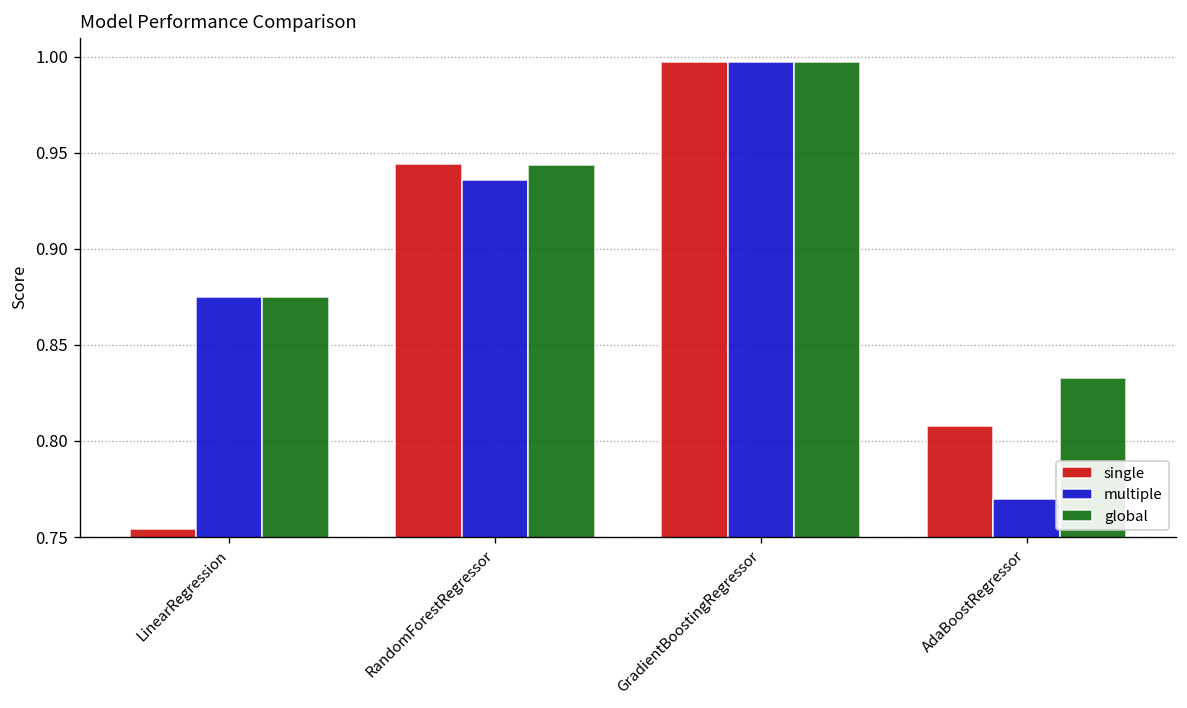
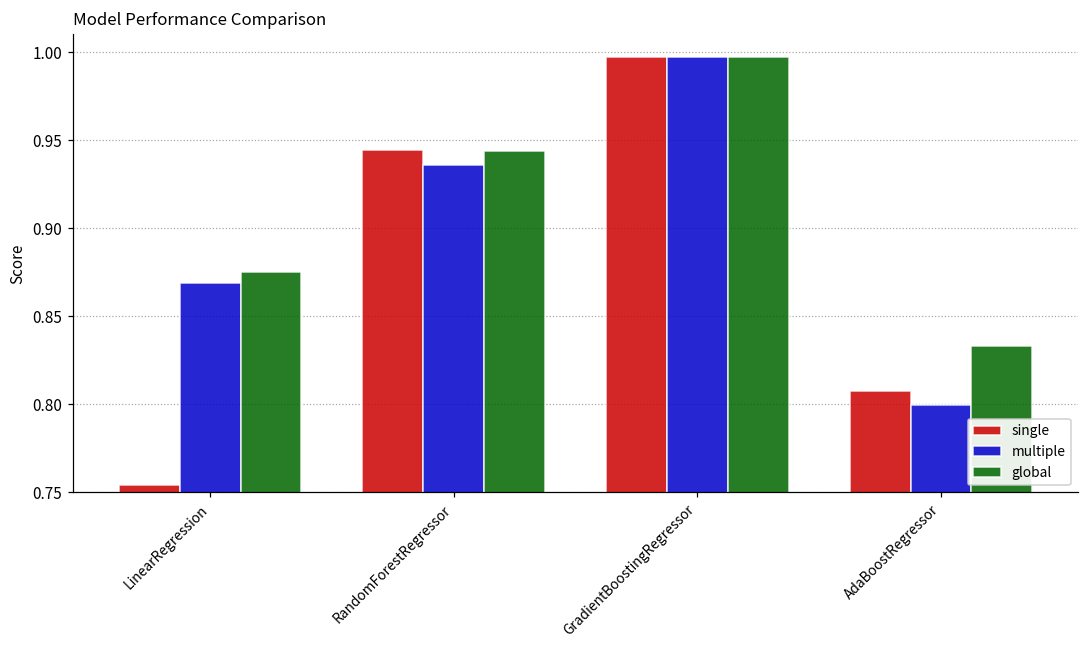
multiple, LinearRegression: 0.875 -> 0.869
multiple, AdaBoostRegressor: 0.770 -> 0.800
